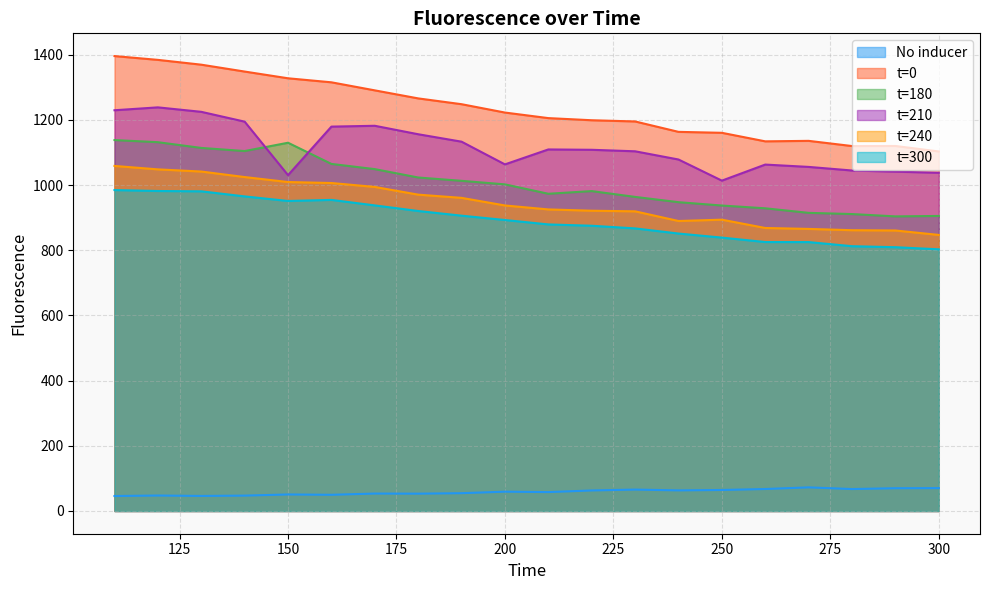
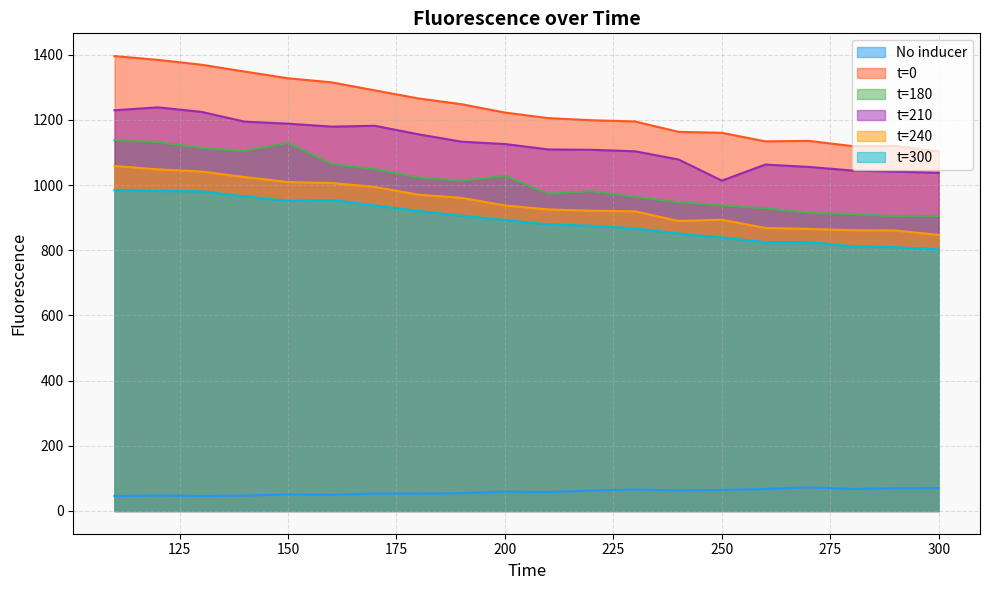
t=210, 150: 1030 -> 1190
t=180, 200: 1000 -> 1030
t=210, 200: 1060 -> 1130
